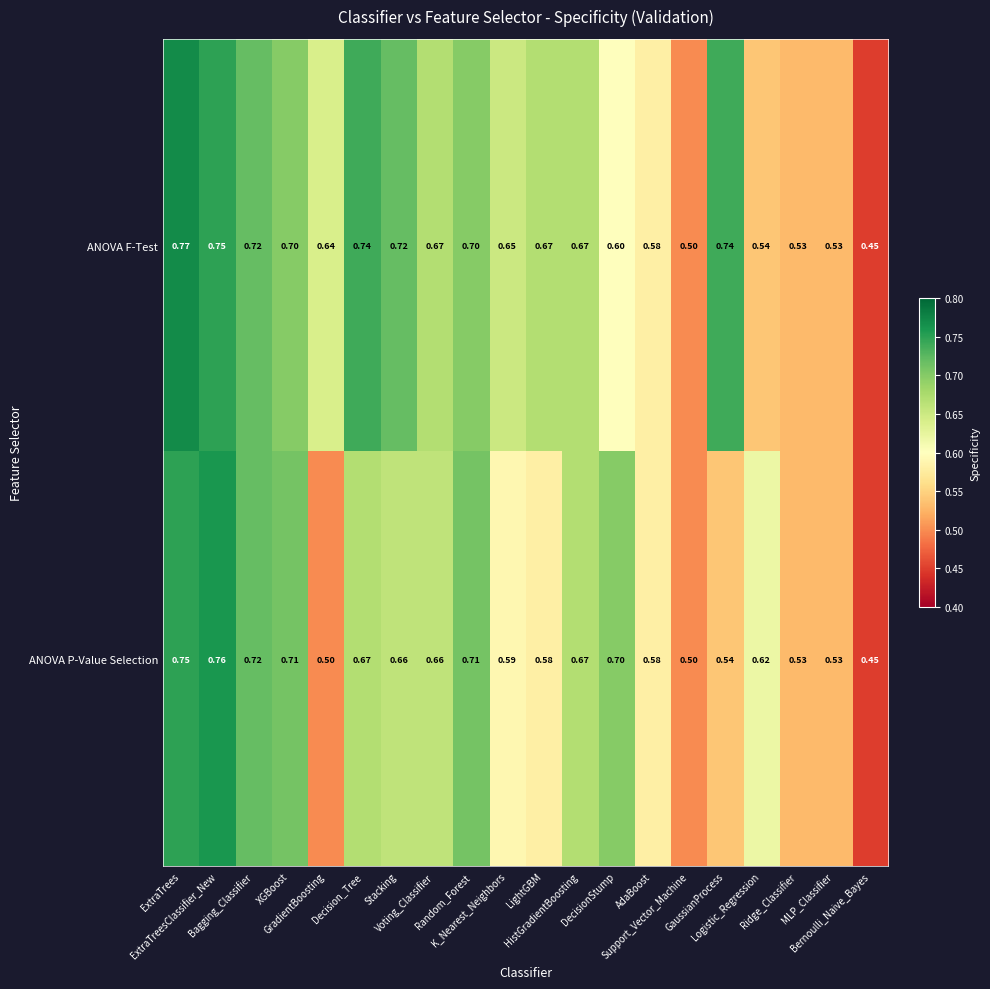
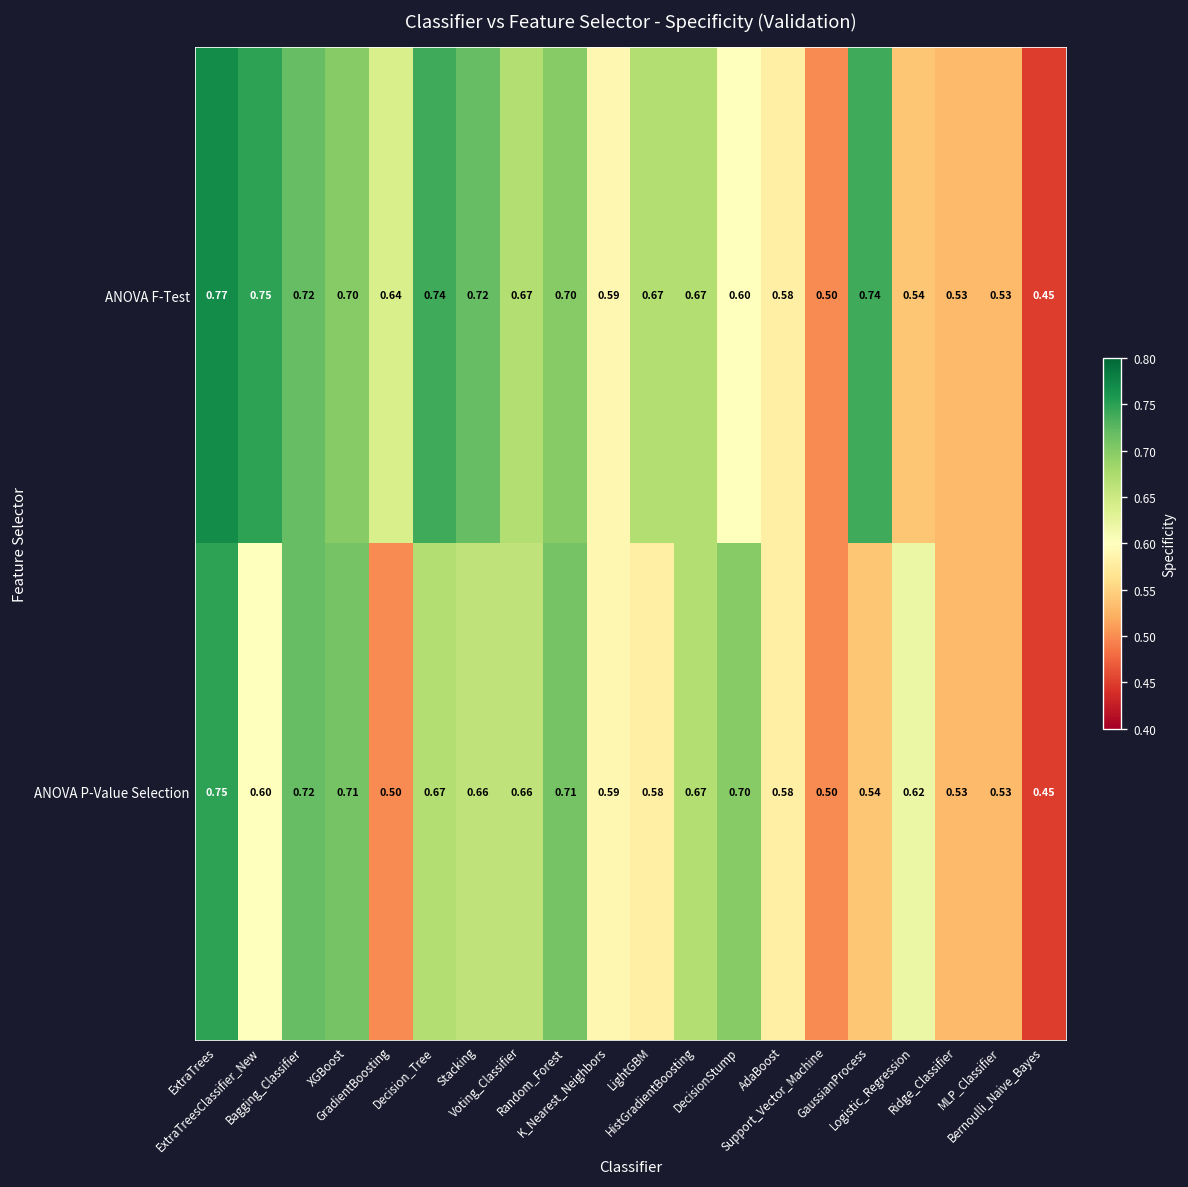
ANOVA F-Test, K_Nearest_Neighbors: 0.65 -> 0.59
ANOVA P-Value Selection, ExtraTreesClassifier_New: 0.76 -> 0.60
